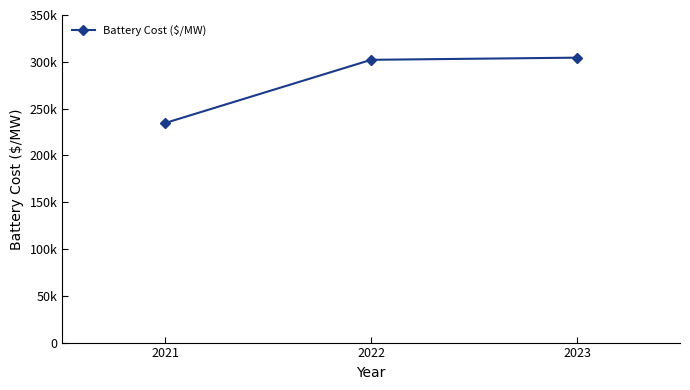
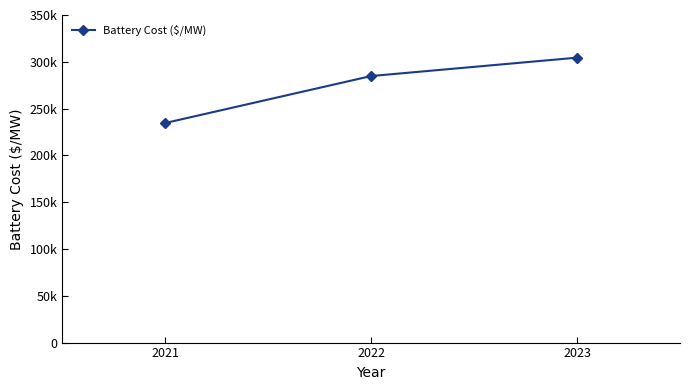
2022: 300000 -> 280000
